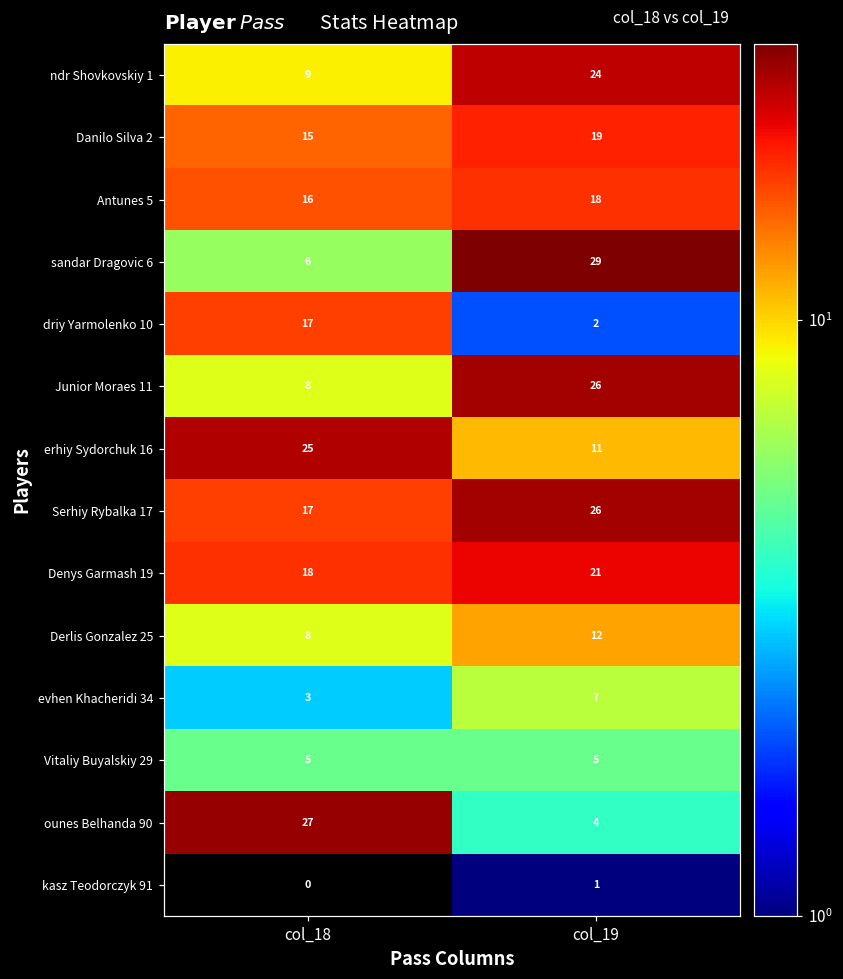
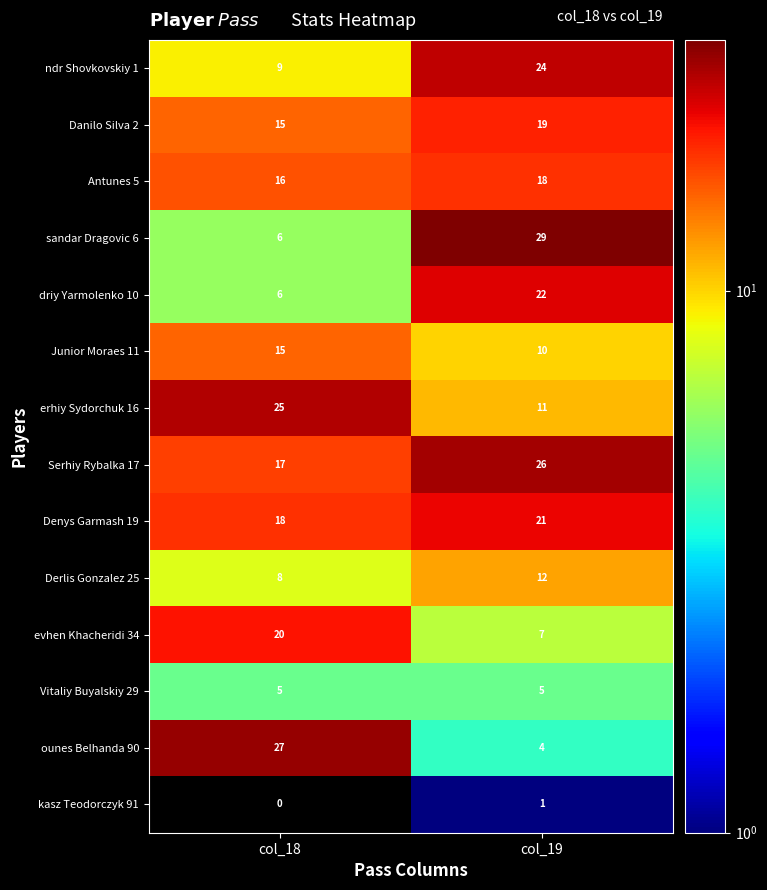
driy Yarmolenko 10, col_18: 17 -> 6
driy Yarmolenko 10, col_19: 2 -> 22
Junior Moraes 11, col_18: 8 -> 15
Junior Moraes 11, col_19: 26 -> 10
evhen Khacheridi 34, col_18: 3 -> 20
